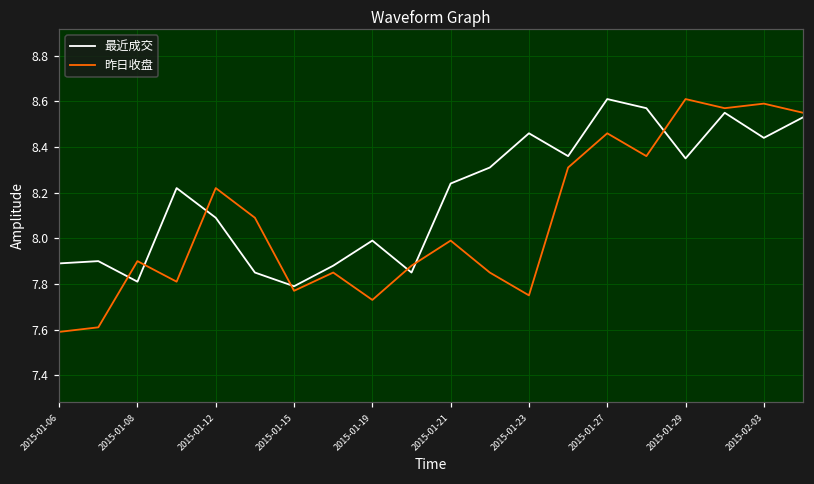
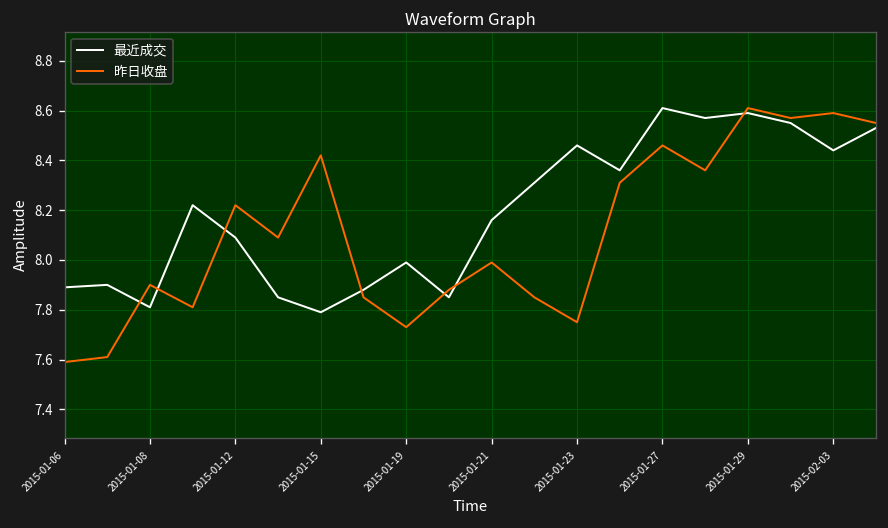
昨日收盘, 2015-01-15: 7.77 -> 8.42
最近成交, 2015-01-21: 8.24 -> 8.16
最近成交, 2015-01-29: 8.35 -> 8.59
